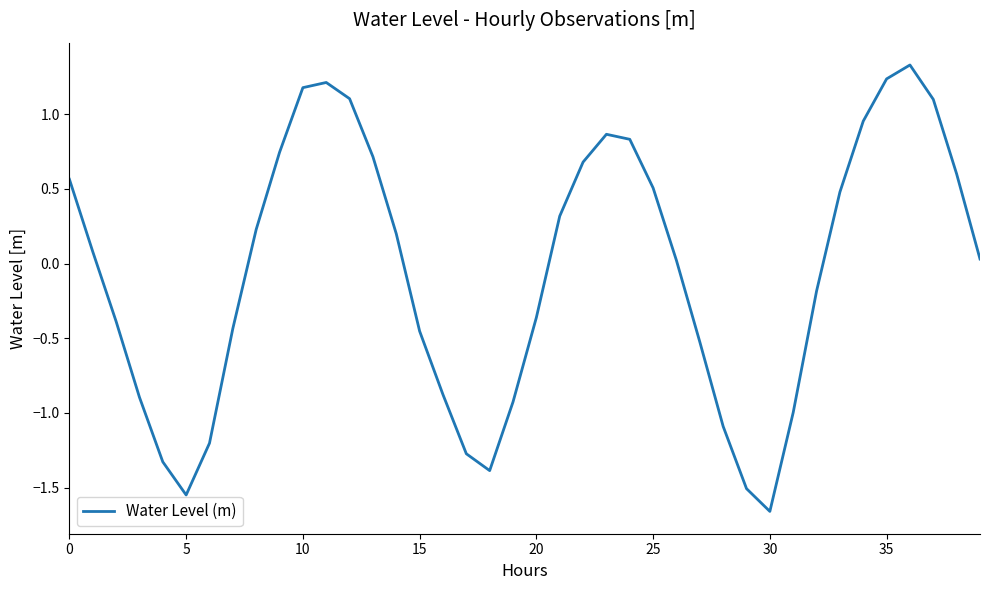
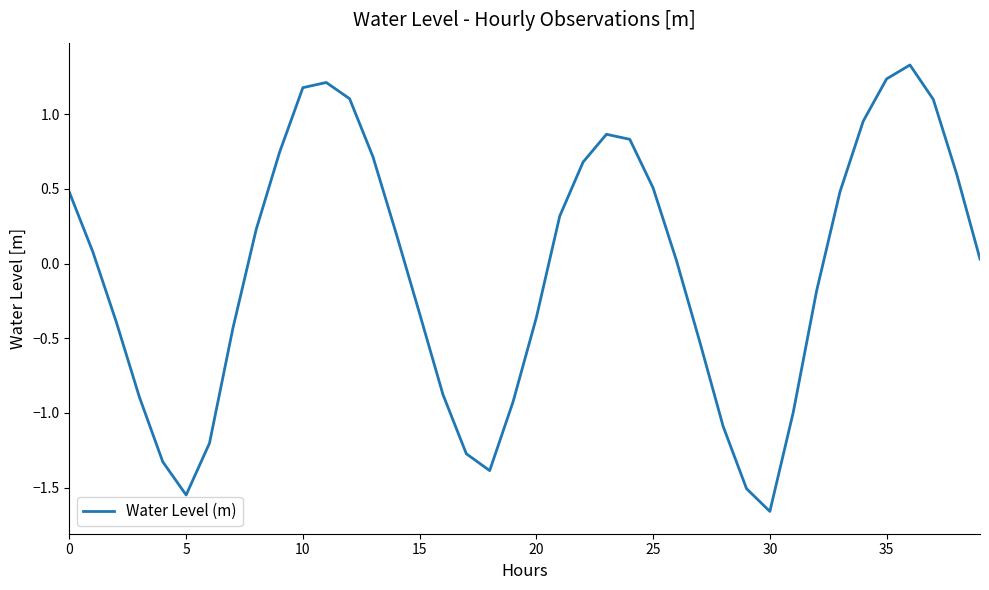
0: 0.56 -> 0.48
15: -0.45 -> -0.34
